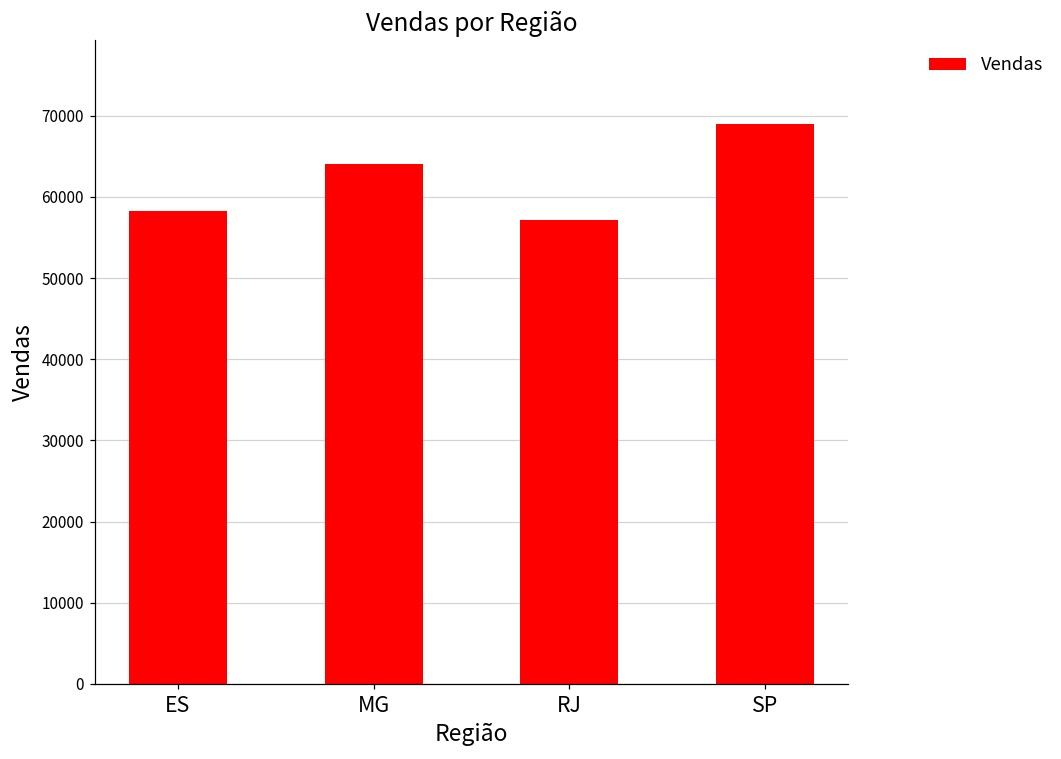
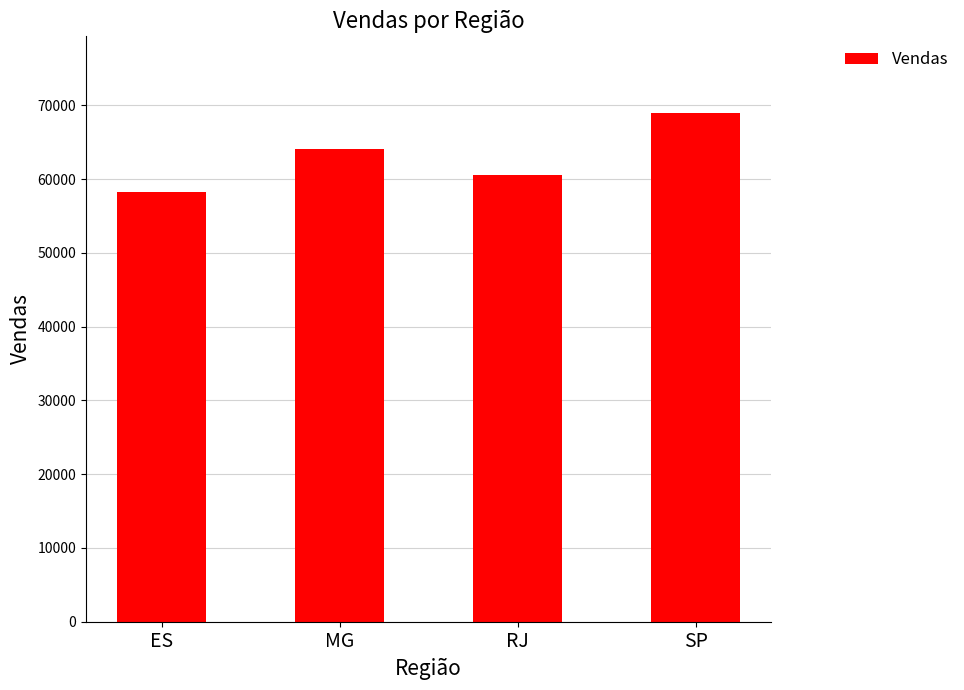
RJ: 57000 -> 61000
